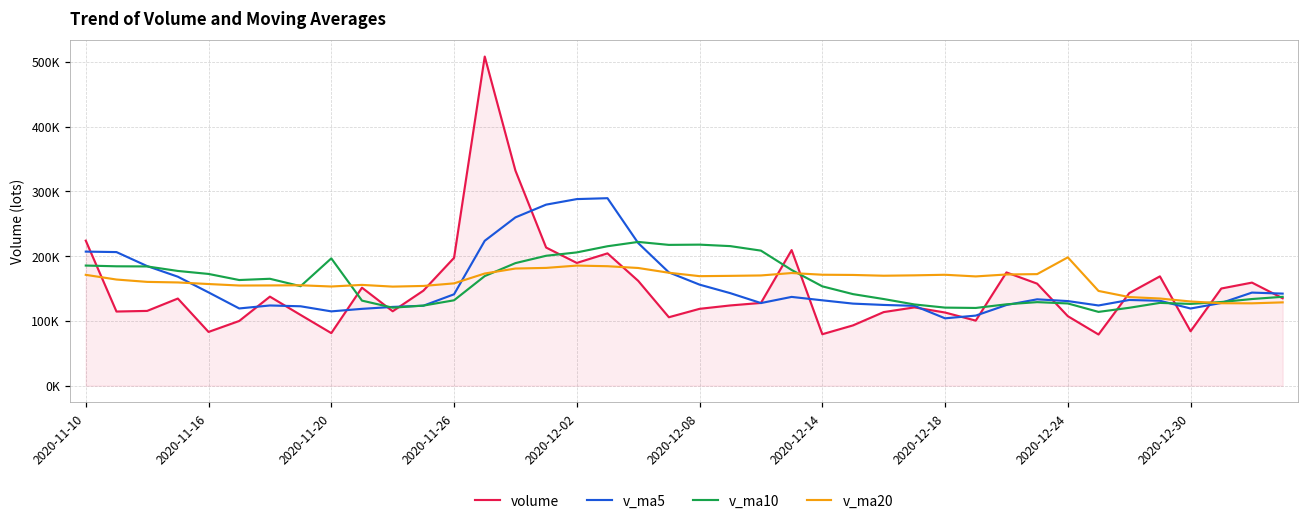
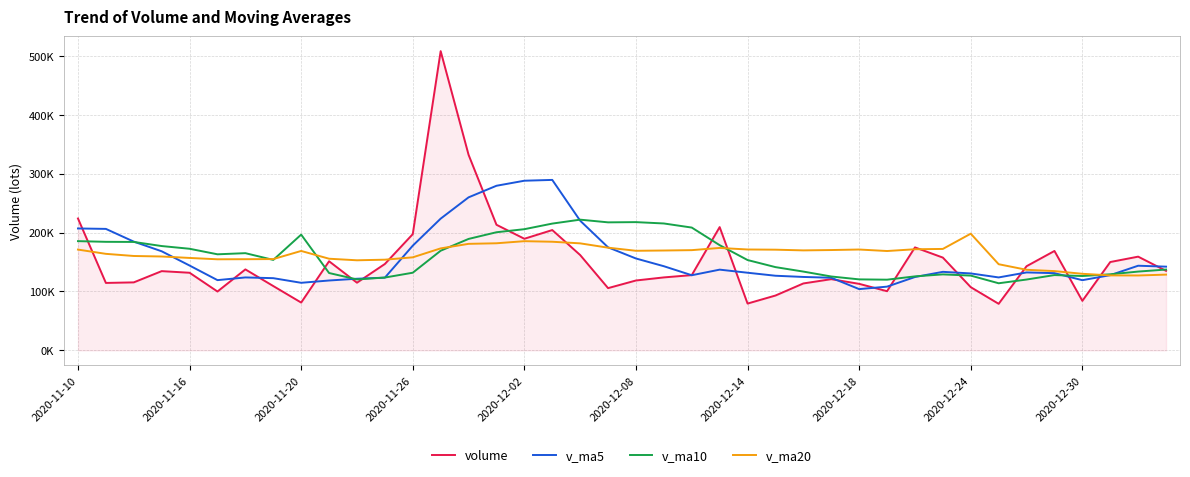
volume, 2020-11-16: 80000 -> 130000
v_ma20, 2020-11-20: 150000 -> 170000
v_ma5, 2020-11-26: 140000 -> 180000
